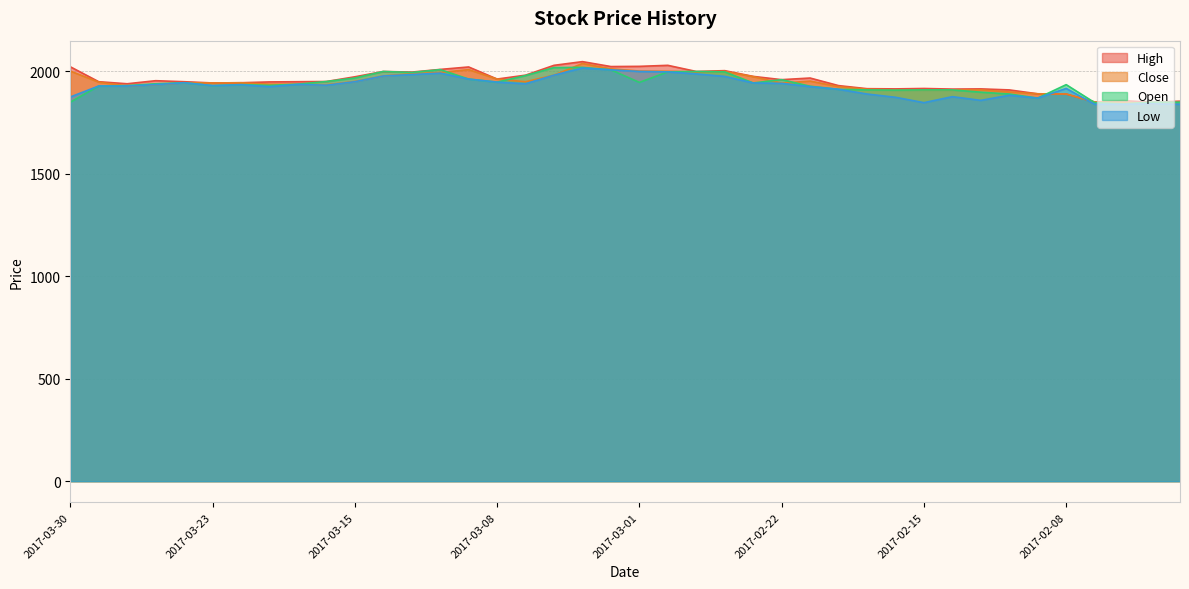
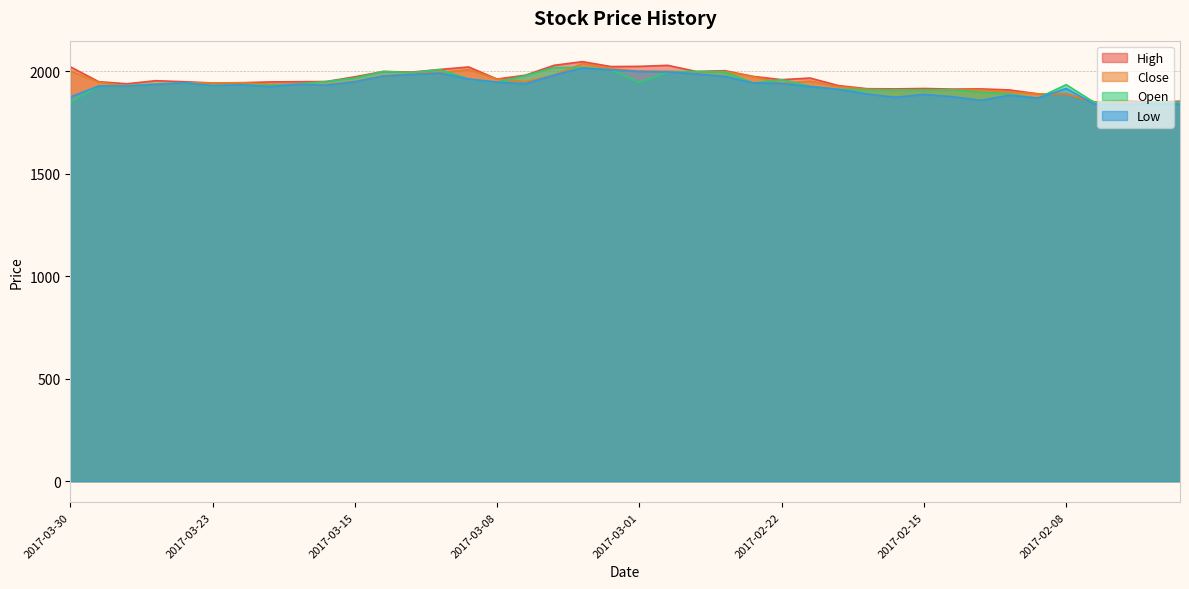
Low, 2017-02-15: 1850 -> 1890
